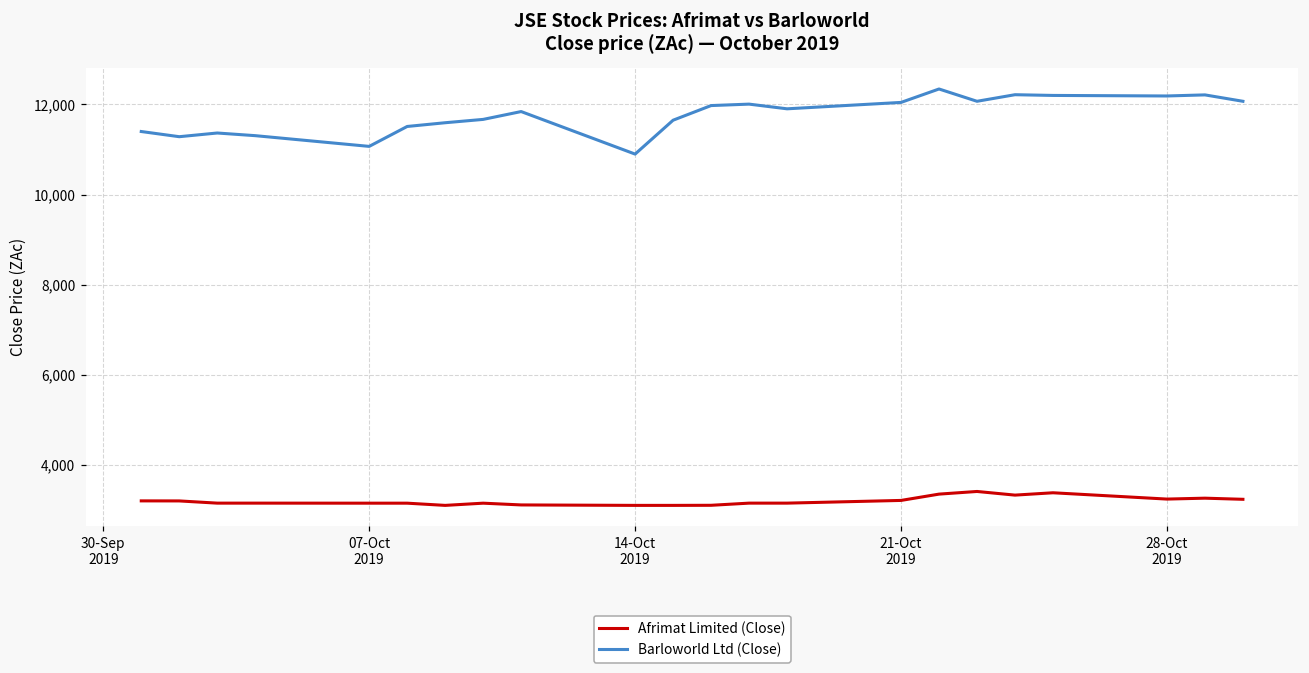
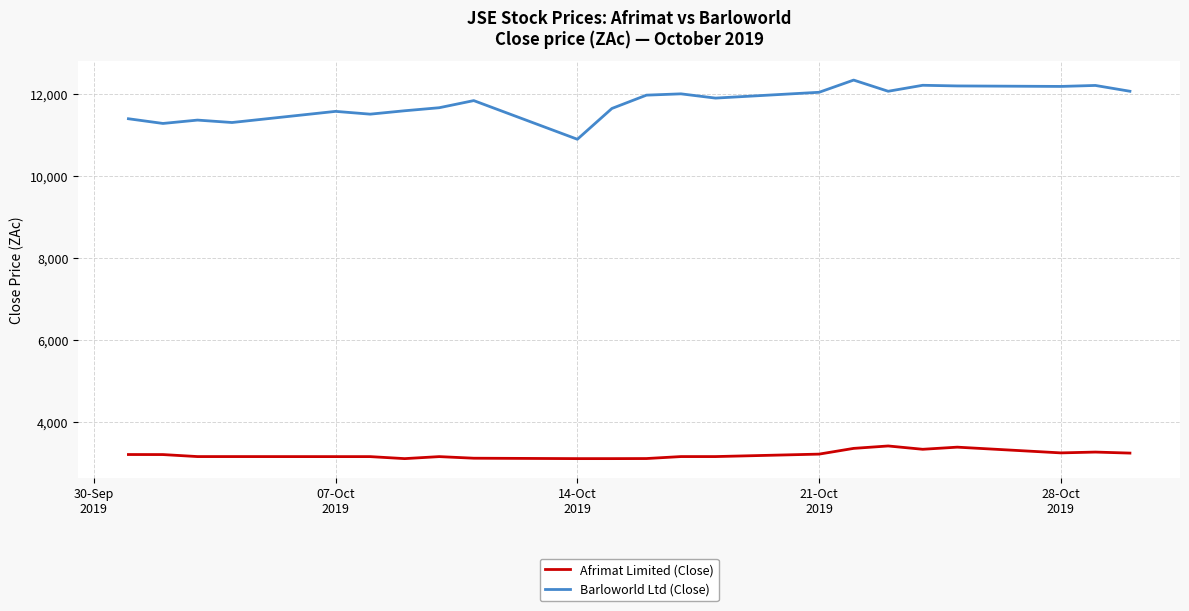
Barloworld Ltd (Close), 07-Oct 2019: 11,100 -> 11,600
